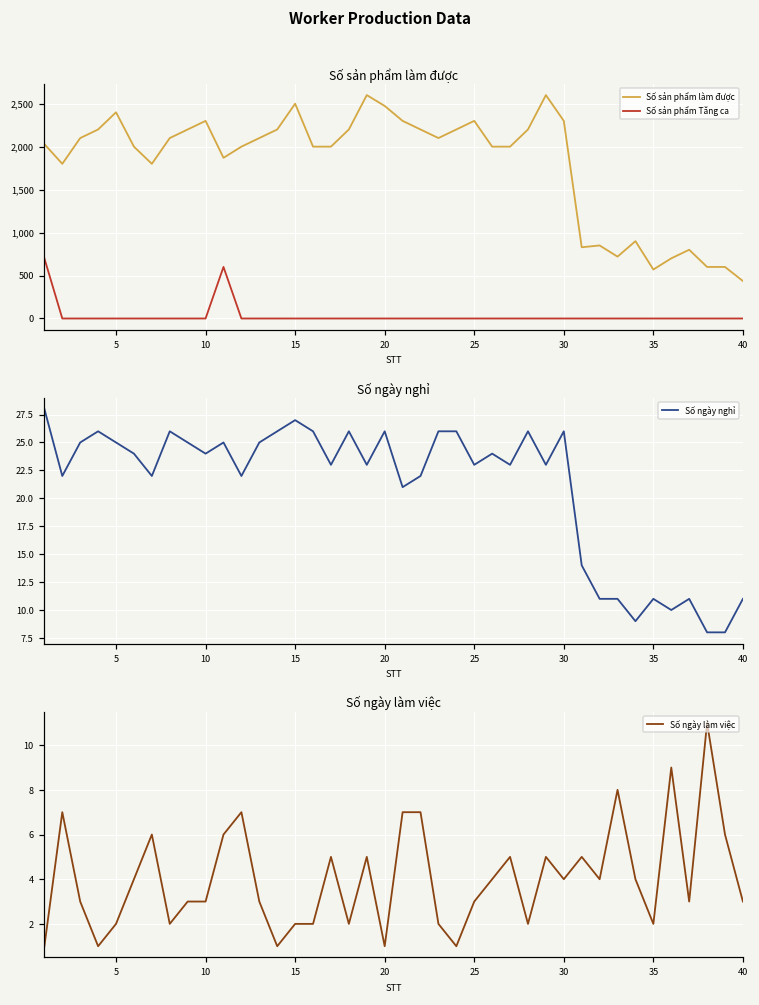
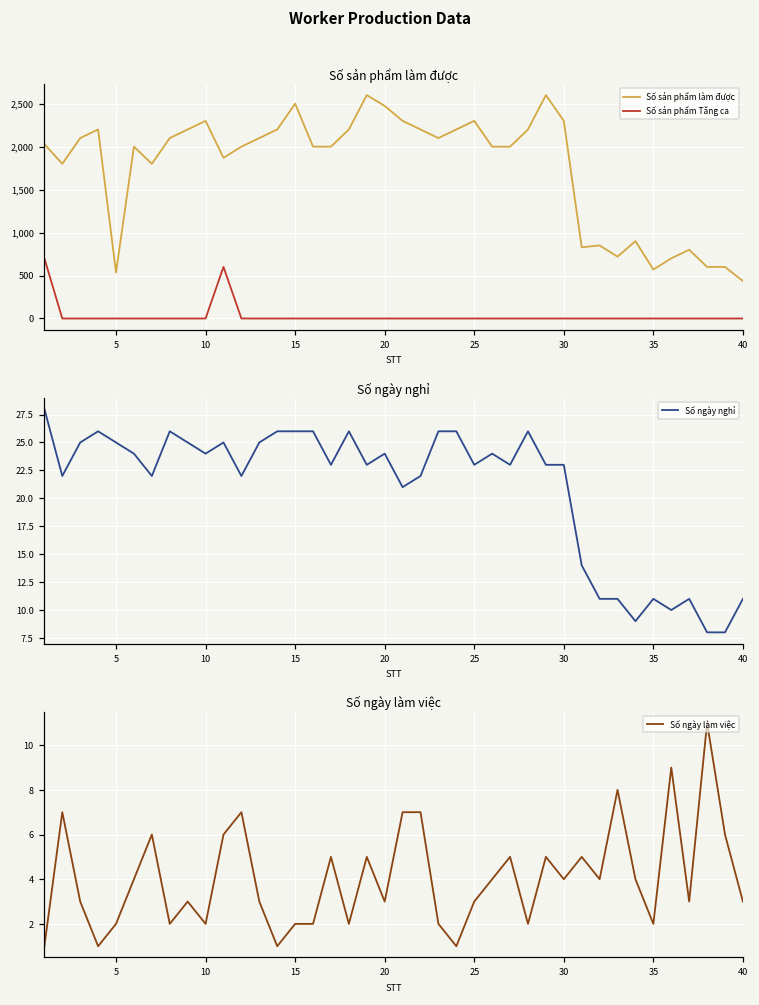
Số sản phẩm làm được, Số sản phẩm làm được, 5: 2,400 -> 500
Số ngày nghỉ, 15: 27 -> 26
Số ngày nghỉ, 20: 26 -> 24
Số ngày nghỉ, 30: 26 -> 23
Số ngày làm việc, 10: 3 -> 2
Số ngày làm việc, 20: 1 -> 3
